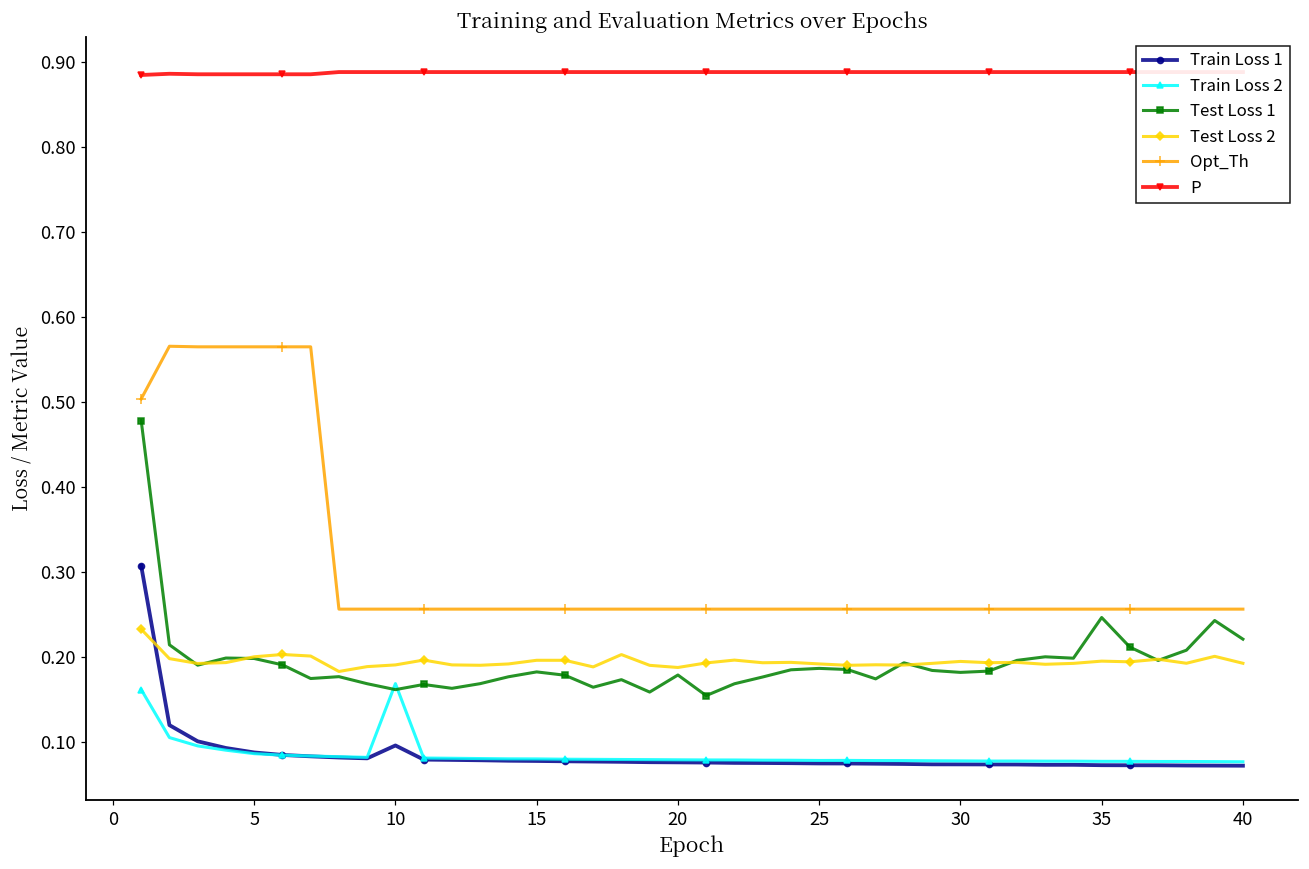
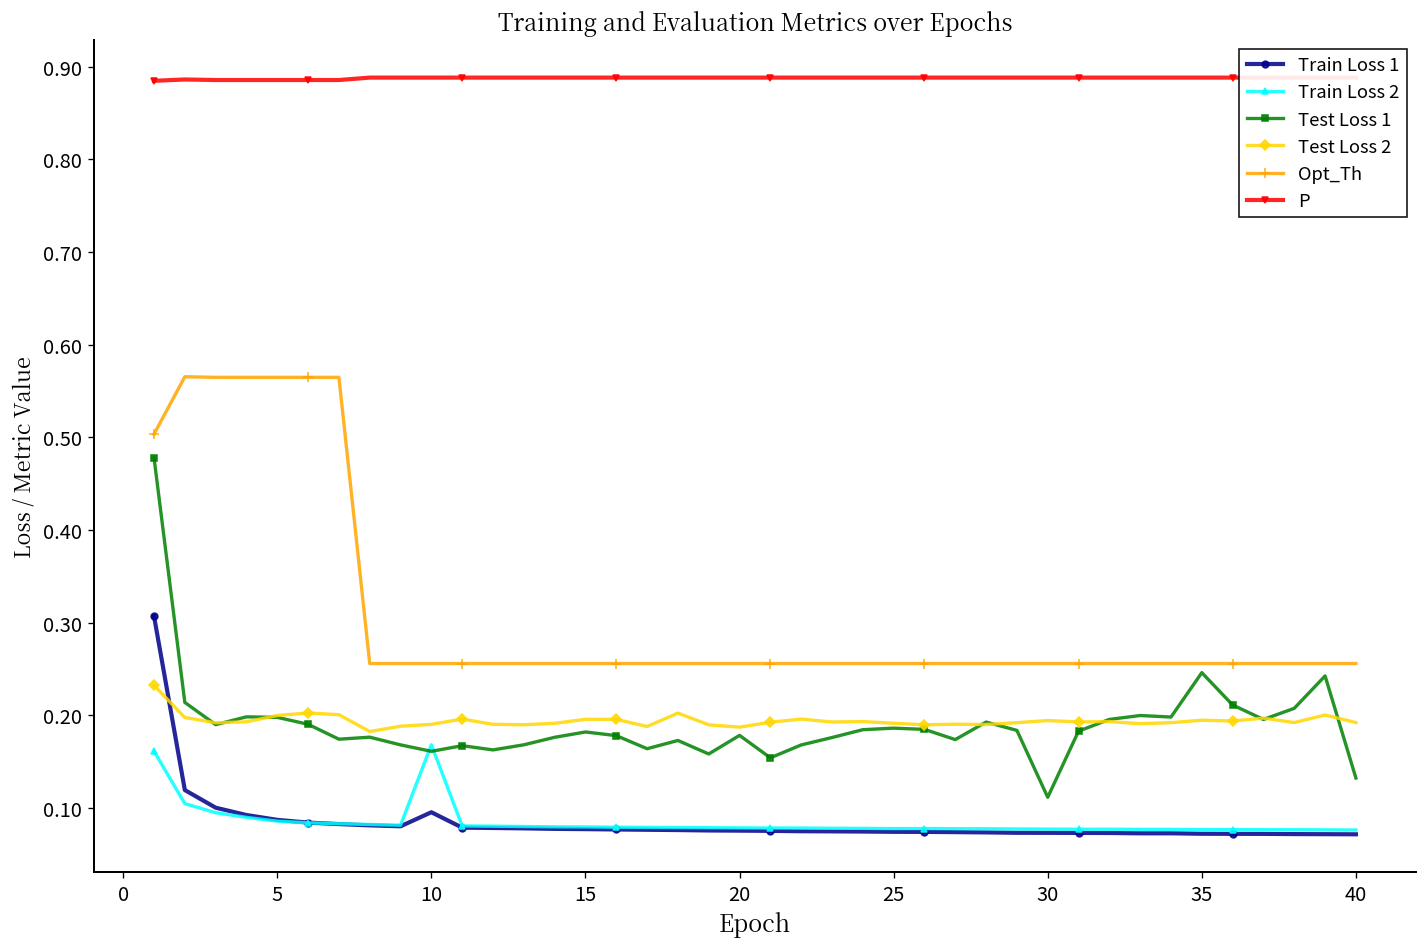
Test Loss 1, 30: 0.18 -> 0.11
Test Loss 1, 40: 0.22 -> 0.13
